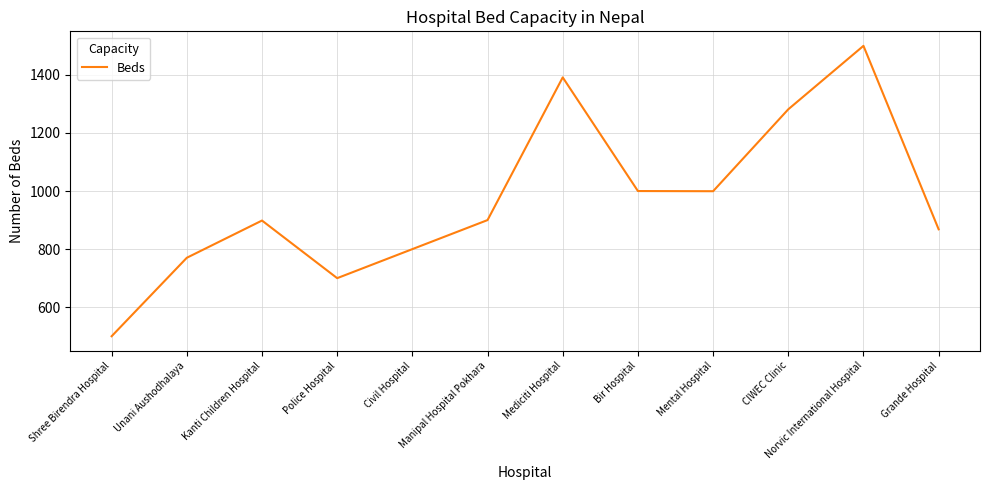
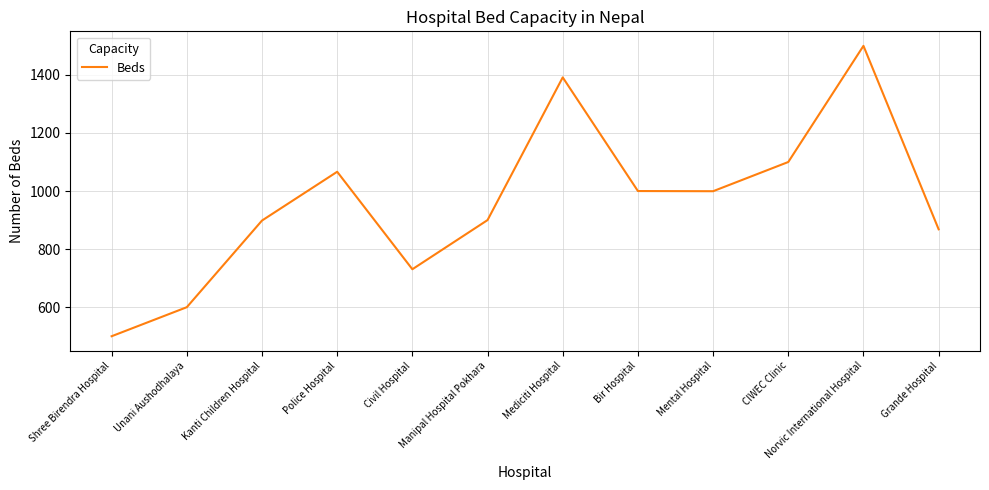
Unani Aushodhalaya: 770 -> 600
Police Hospital: 700 -> 1070
Civil Hospital: 800 -> 730
CIWEC Clinic: 1280 -> 1100
